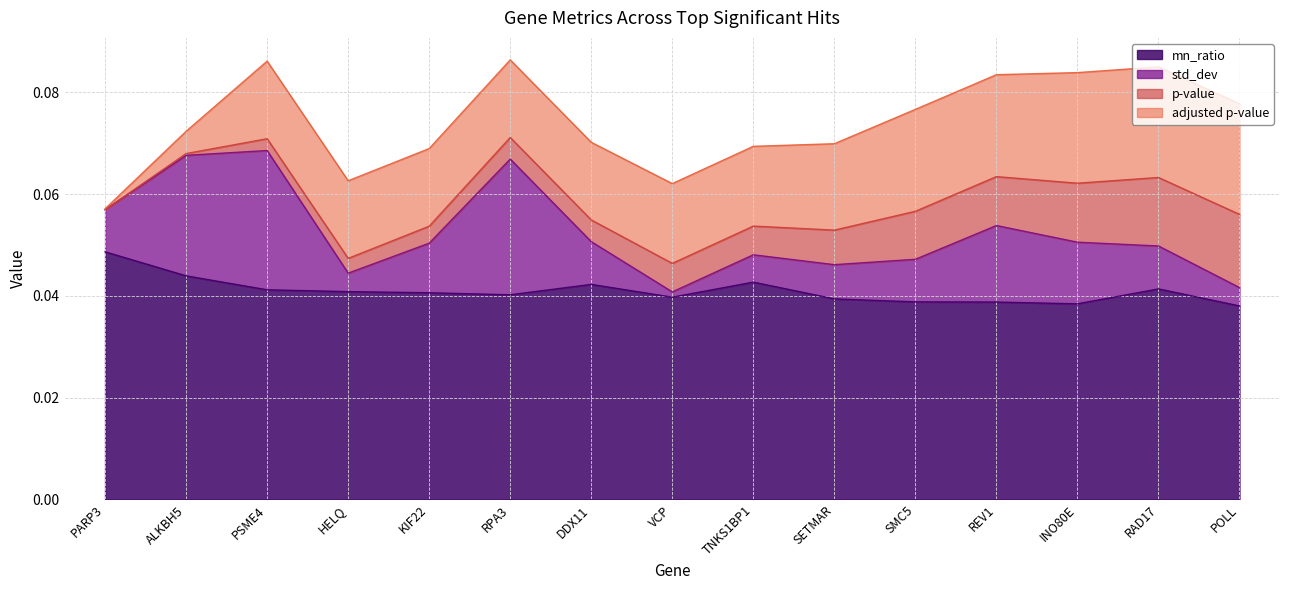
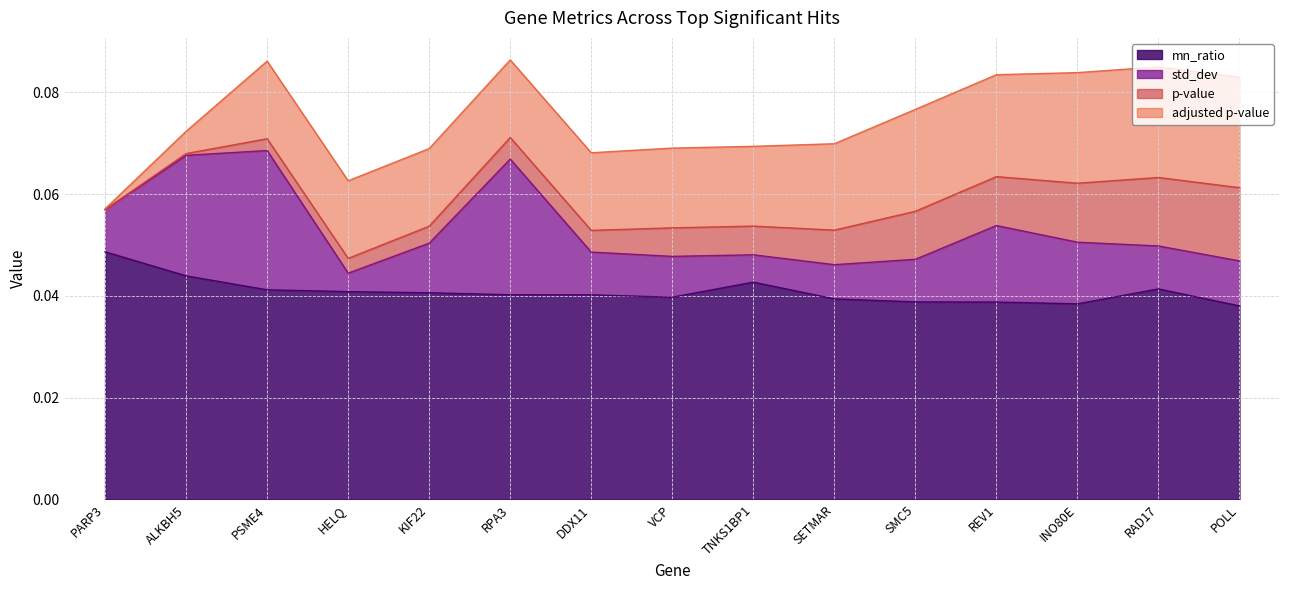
mn_ratio, DDX11: 0.042 -> 0.040
std_dev, VCP: 0.001 -> 0.008
std_dev, POLL: 0.004 -> 0.009
